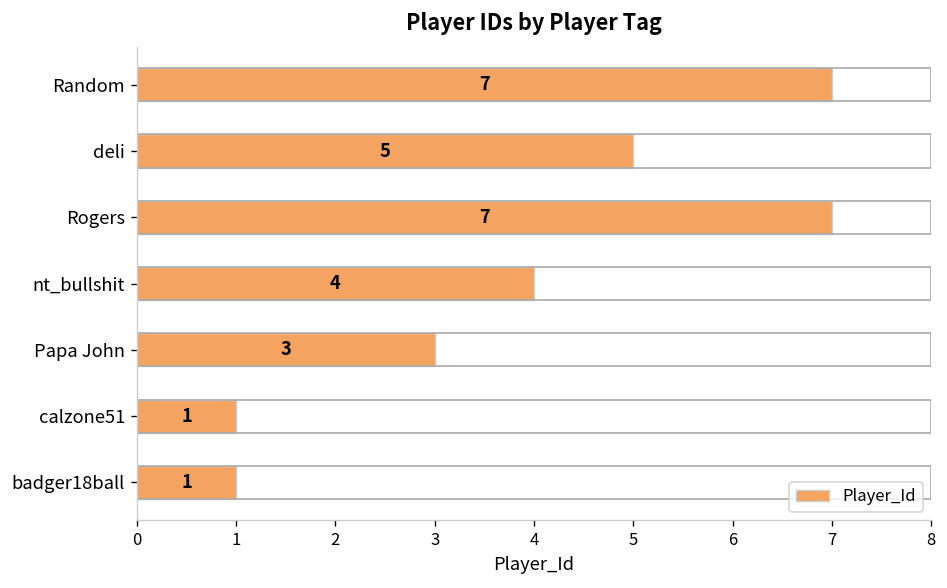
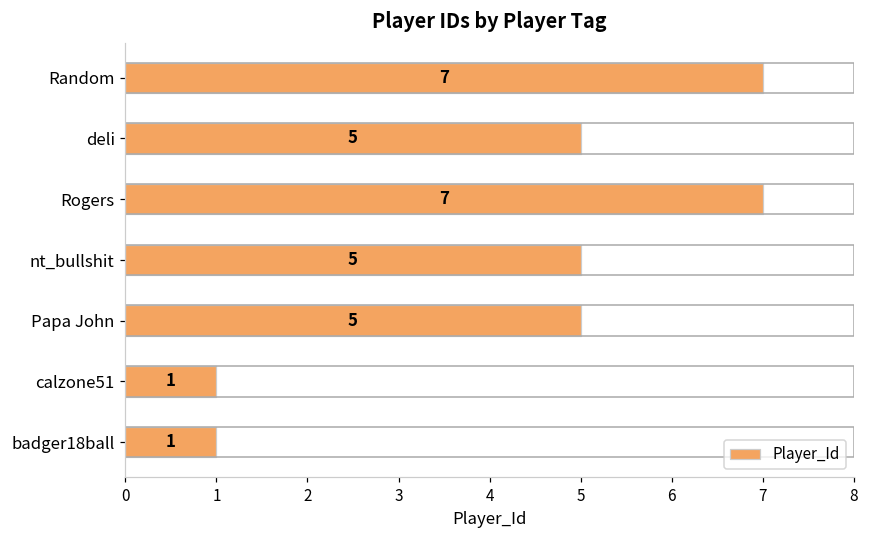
nt_bullshit: 4 -> 5
Papa John: 3 -> 5
